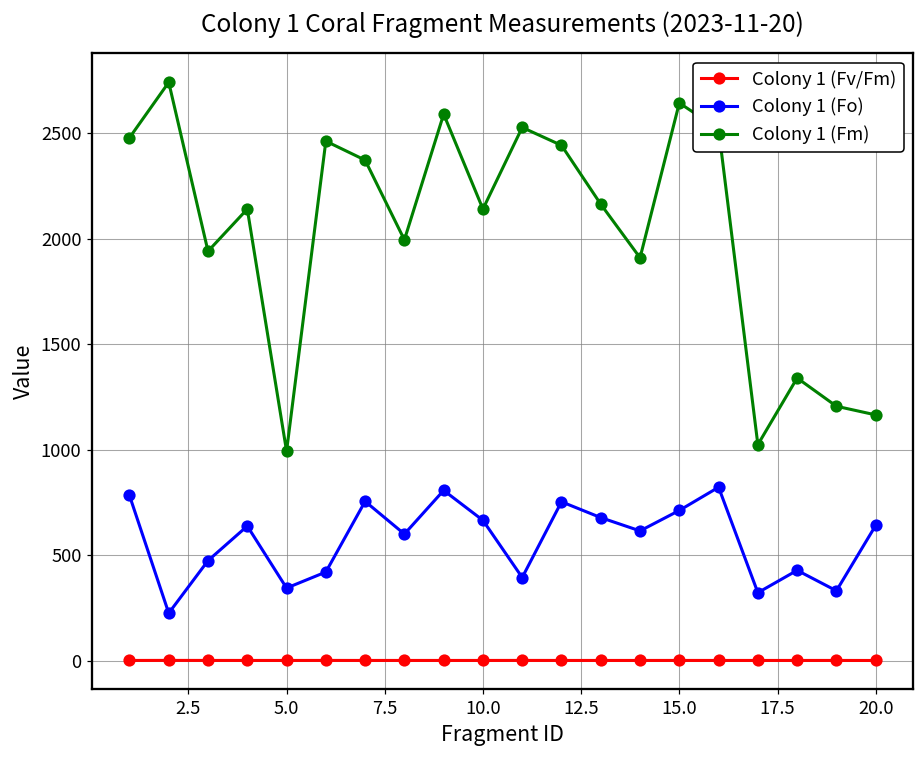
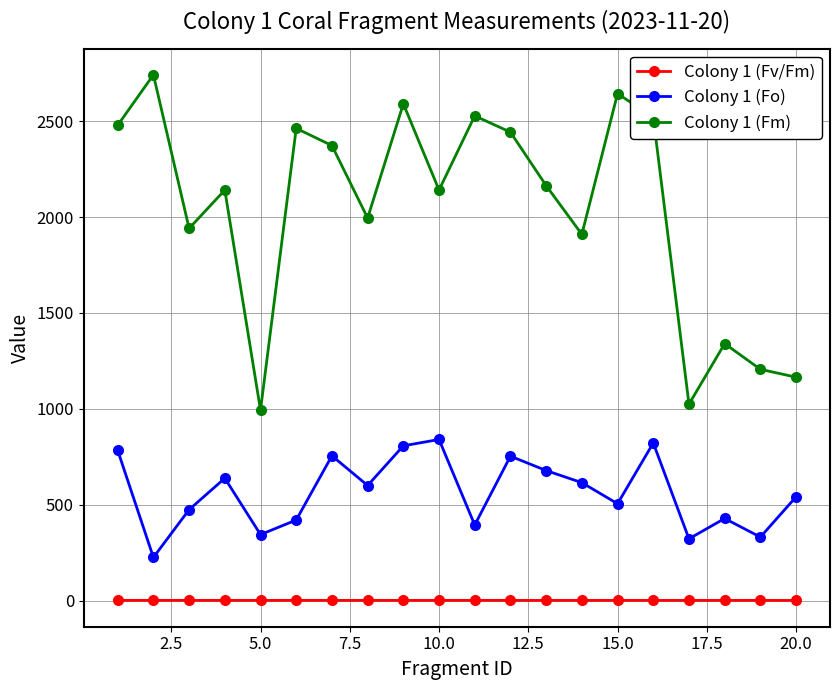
Colony 1 (Fo), 10.0: 670 -> 840
Colony 1 (Fo), 15.0: 710 -> 510
Colony 1 (Fo), 20.0: 640 -> 540
